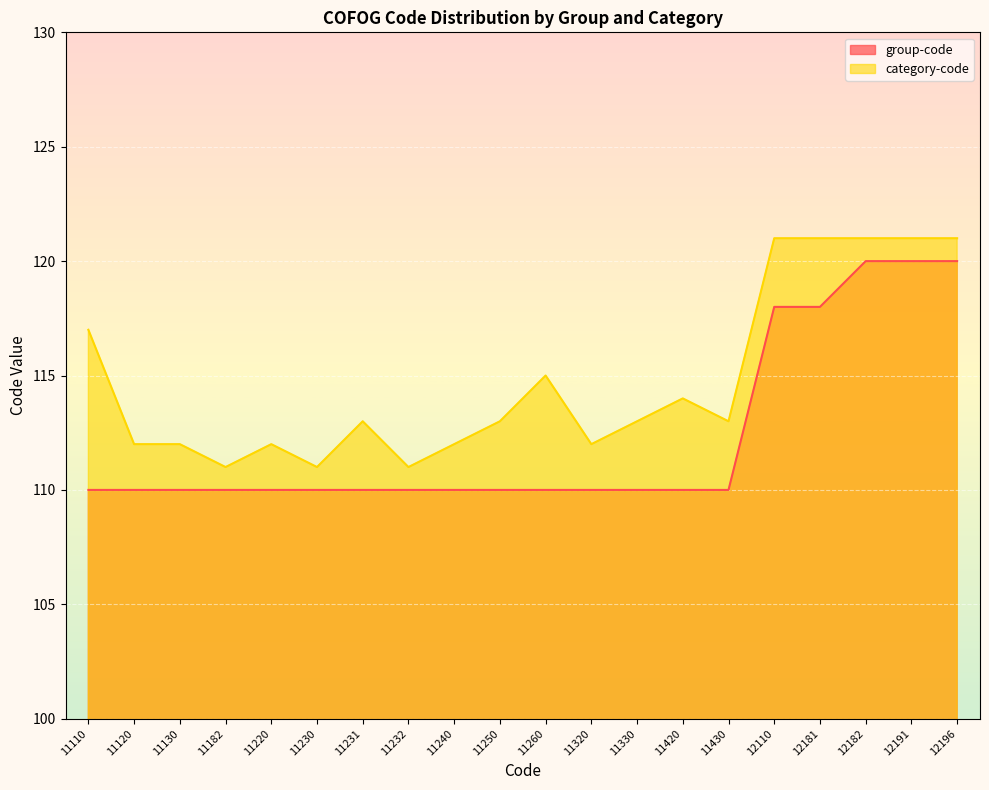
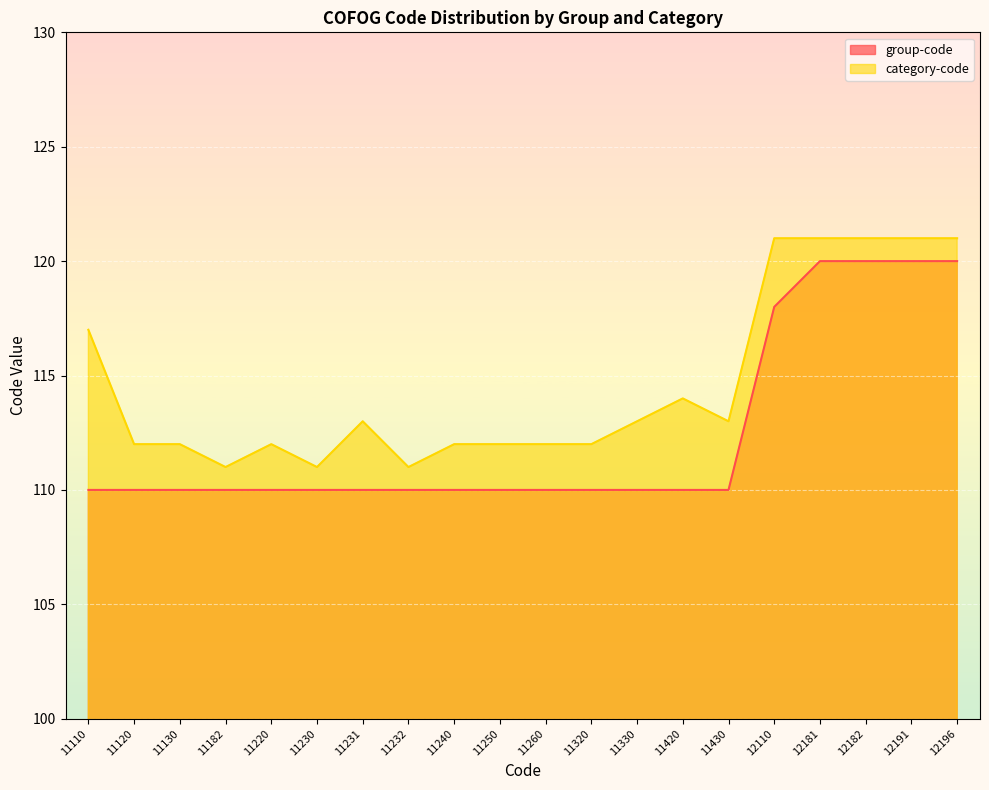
category-code, 11250: 113 -> 112
category-code, 11260: 115 -> 112
group-code, 12181: 118 -> 120
